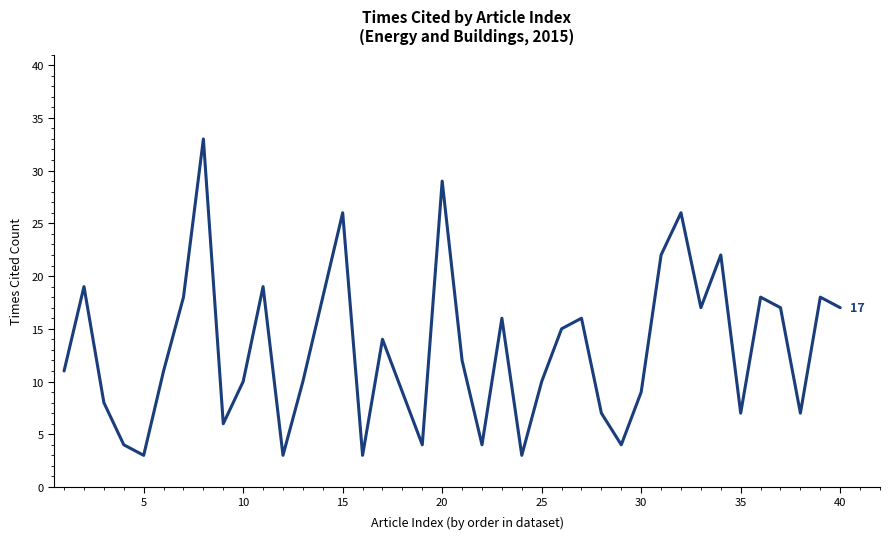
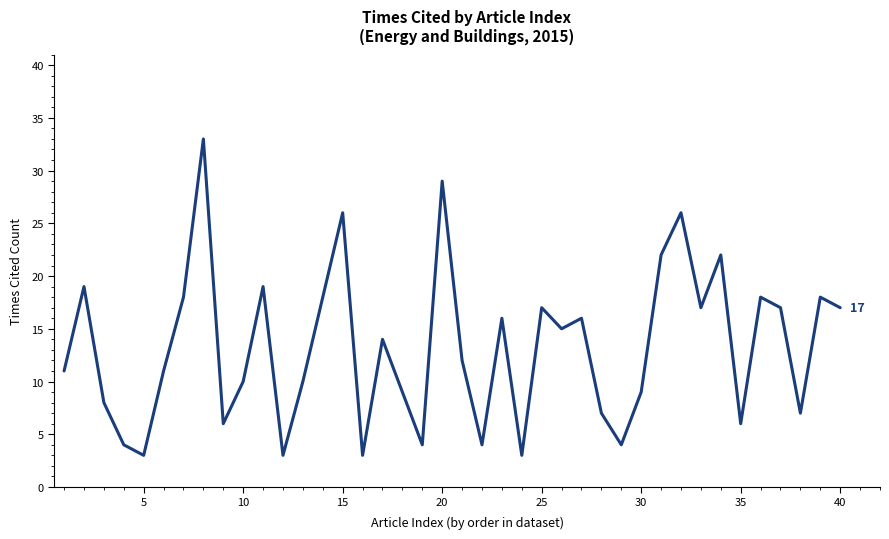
25: 10 -> 17
35: 7 -> 6
